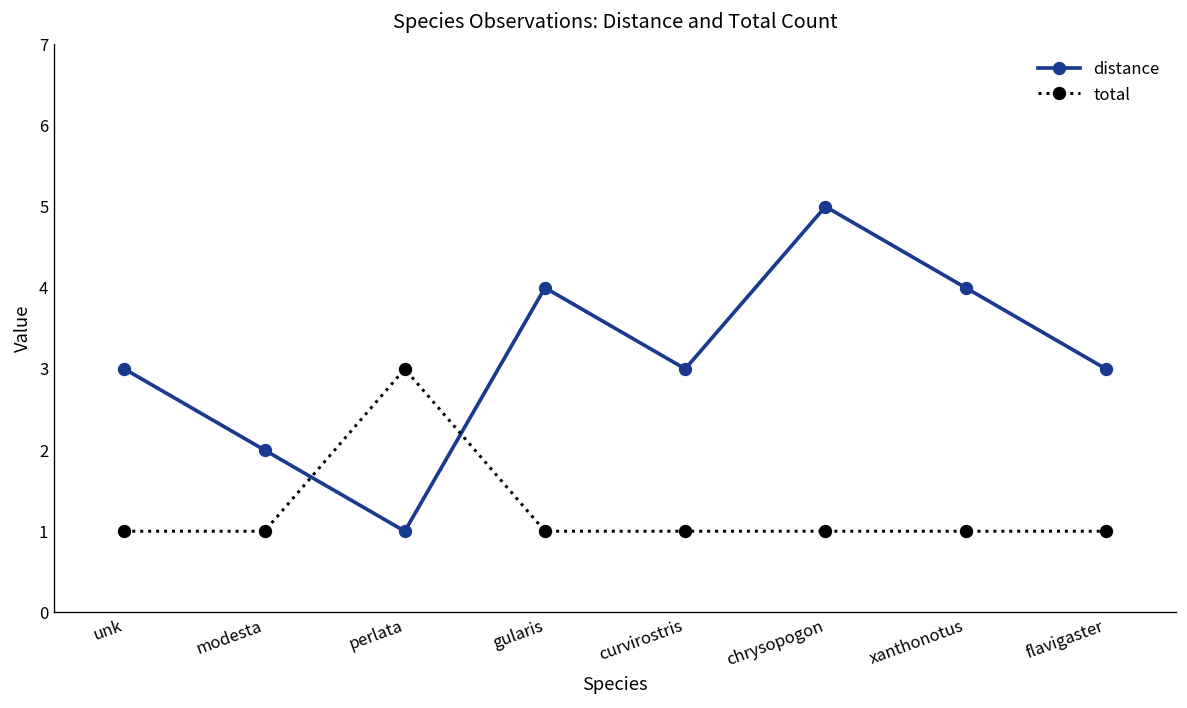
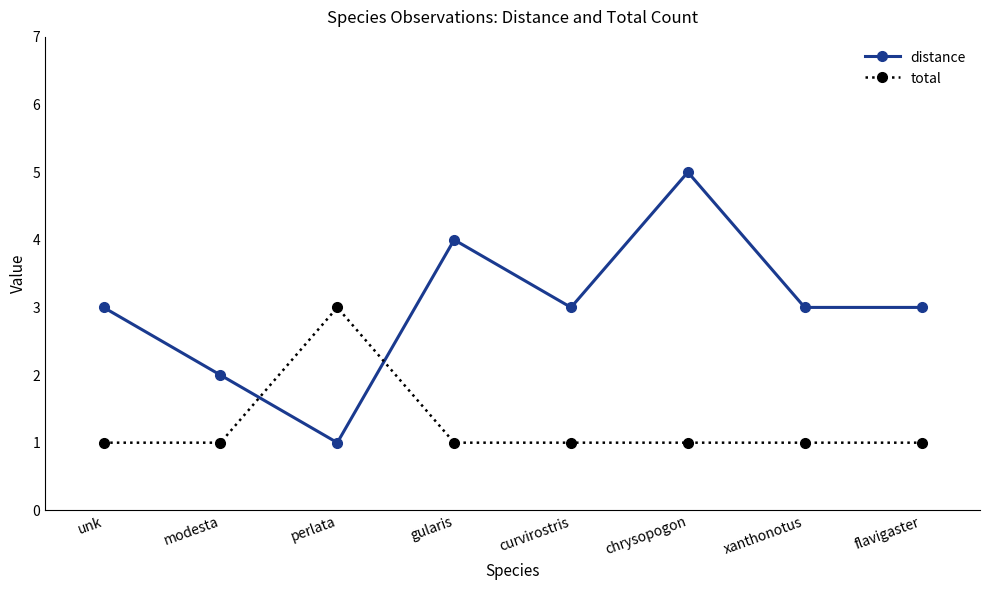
distance, xanthonotus: 4 -> 3
